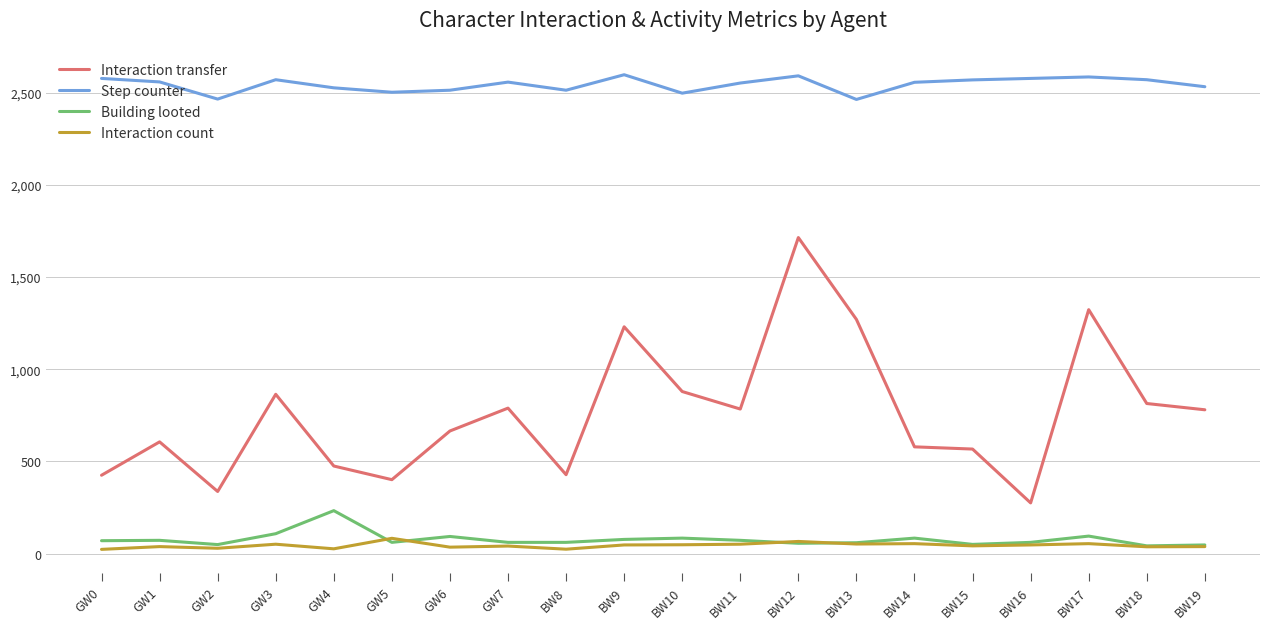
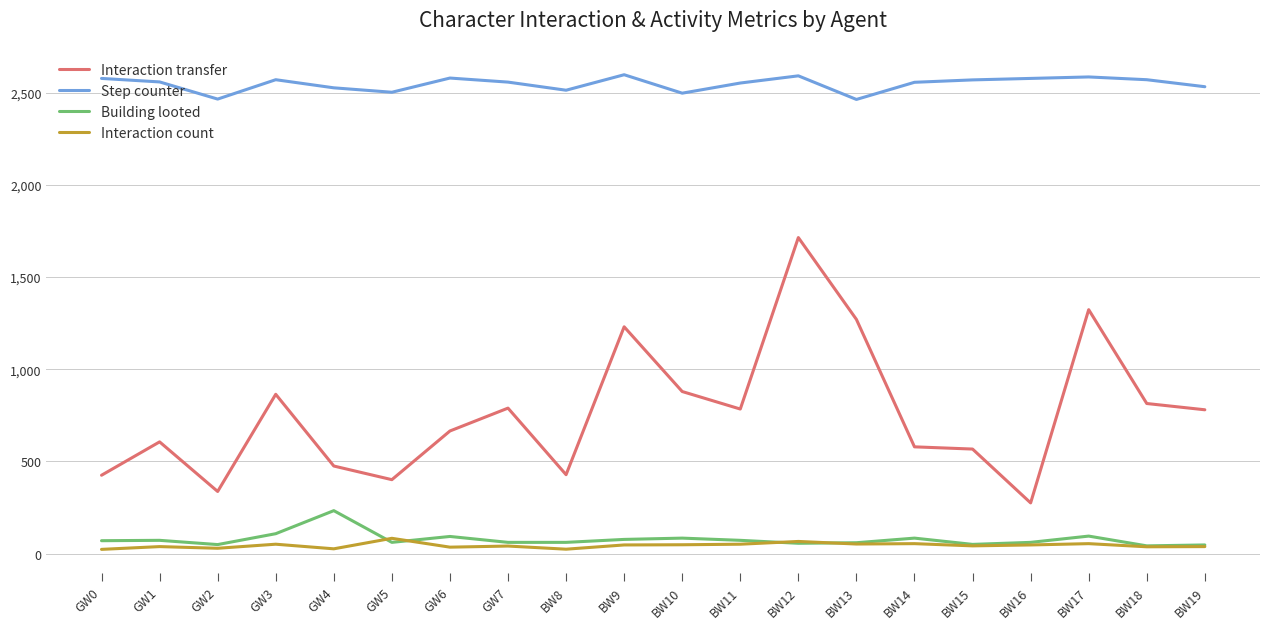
Step counter, GW6: 2,510 -> 2,580
